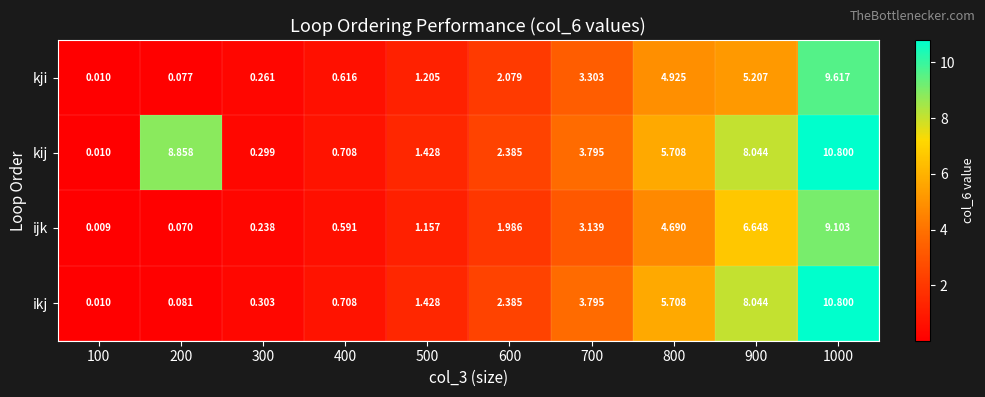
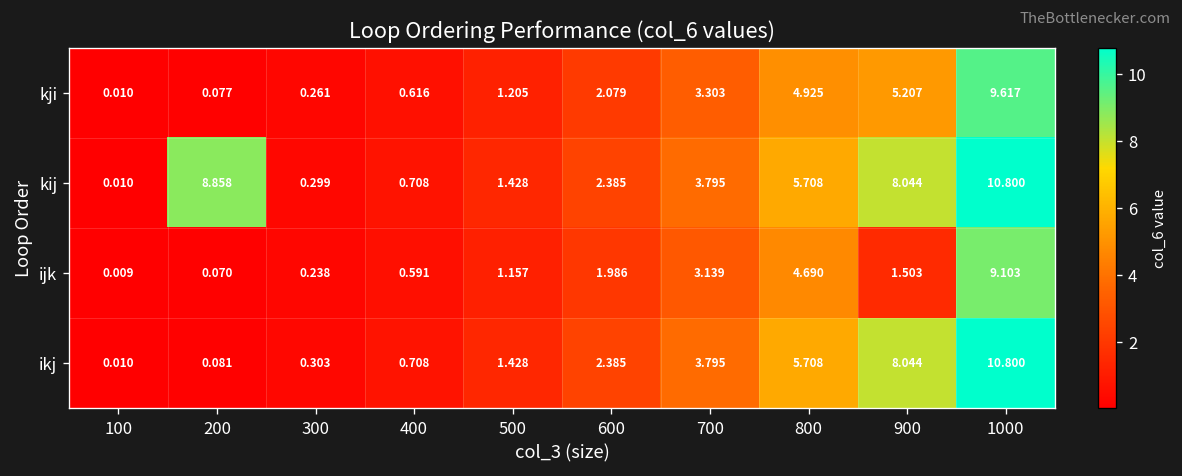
ijk, 900: 6.648 -> 1.503
